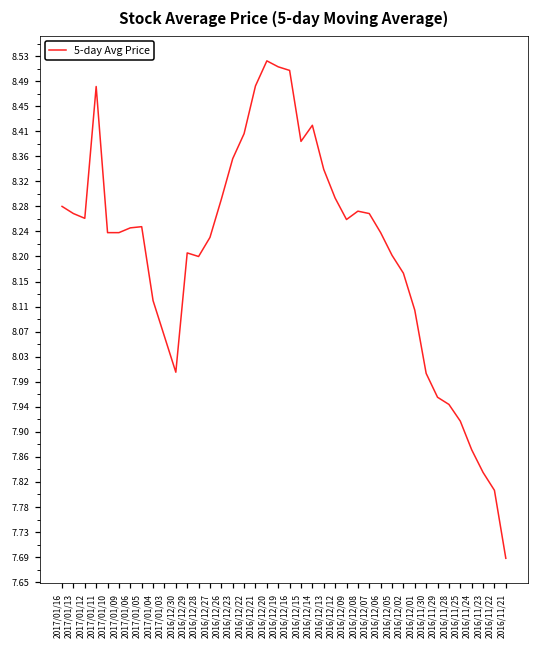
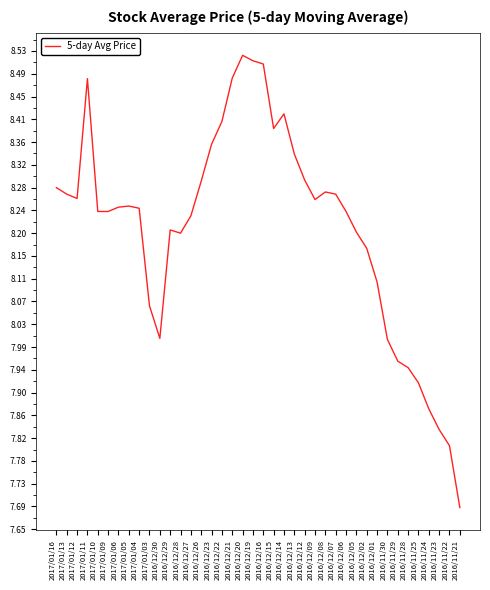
2017/01/04: 8.12 -> 8.24
